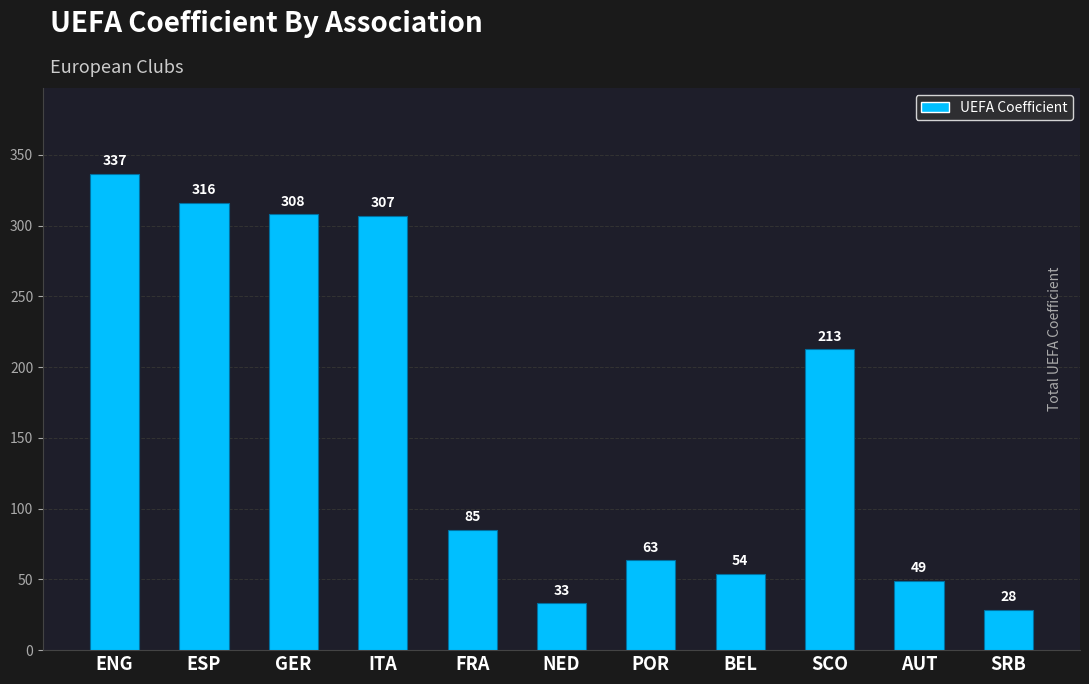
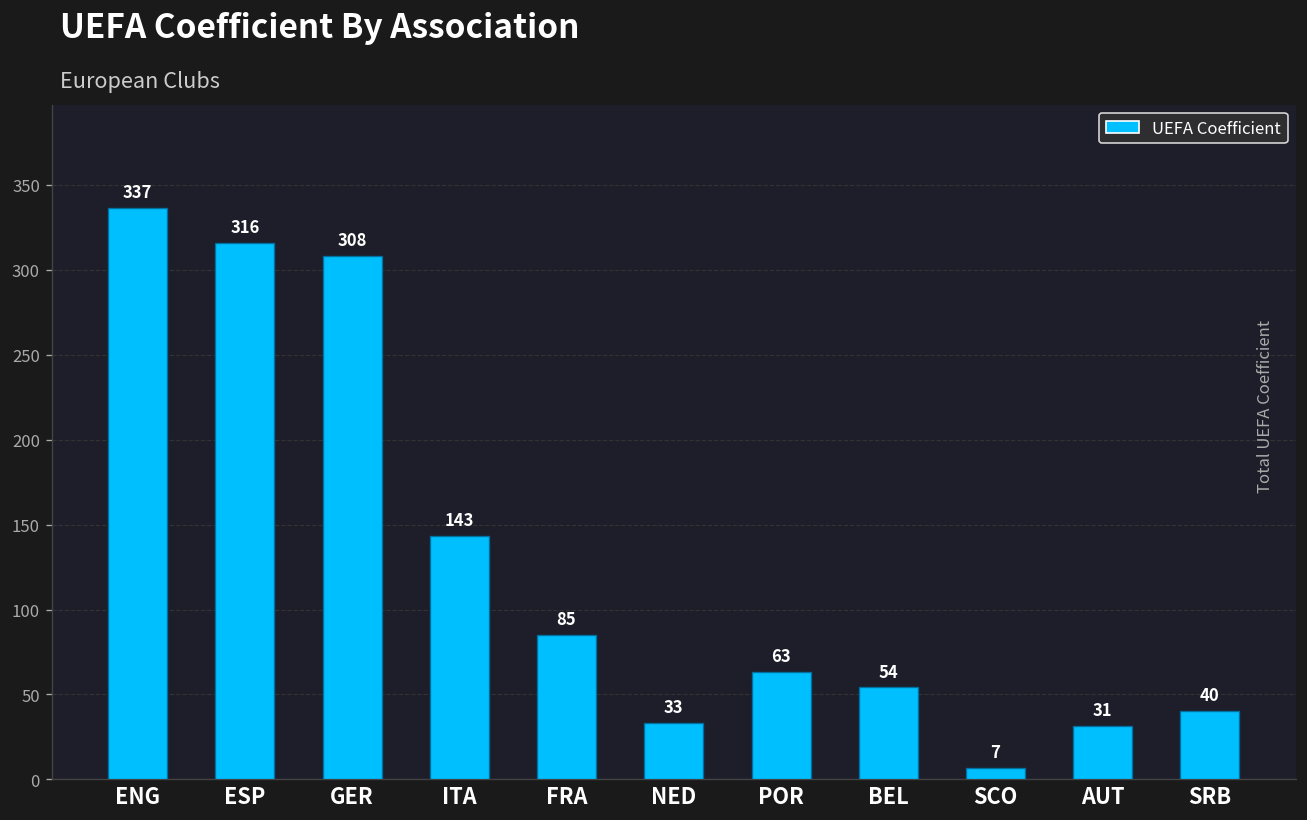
ITA: 307 -> 143
SCO: 213 -> 7
AUT: 49 -> 31
SRB: 28 -> 40
